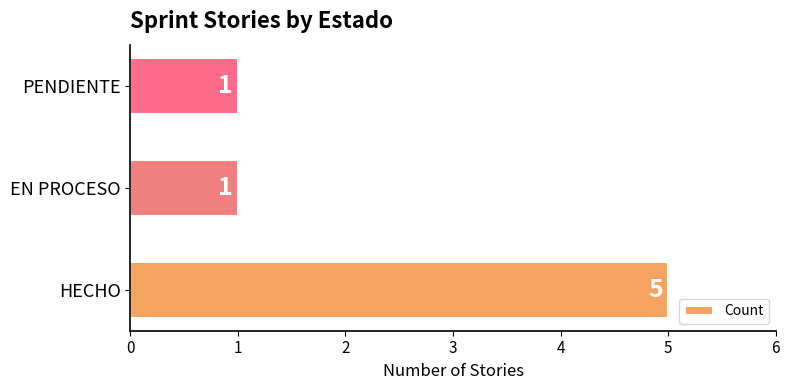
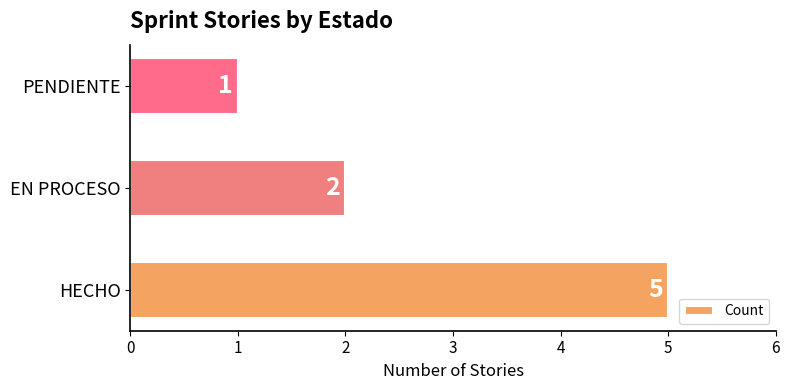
EN PROCESO: 1 -> 2
